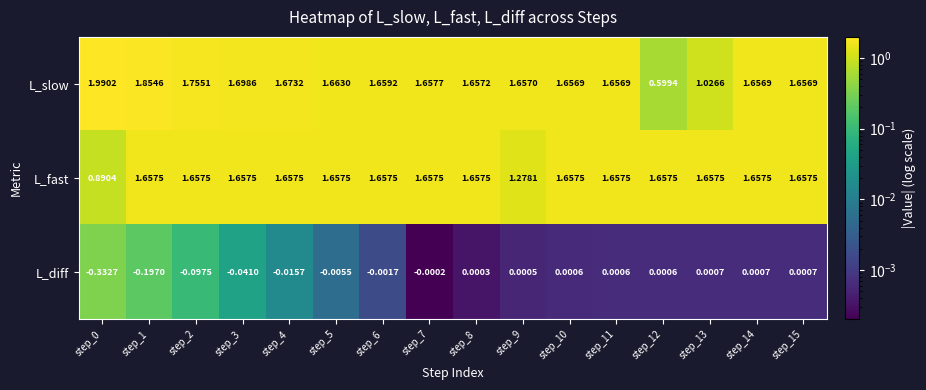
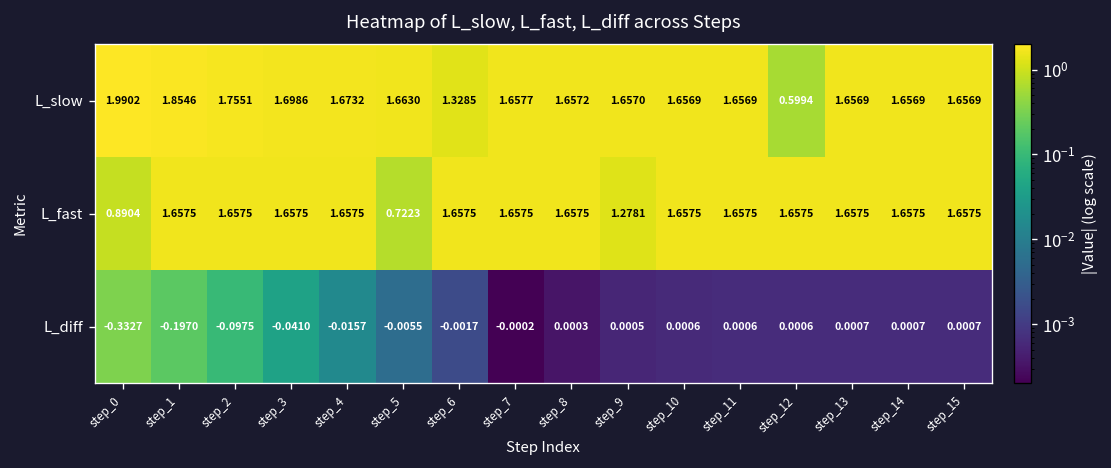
L_slow, step_6: 1.6592 -> 1.3285
L_slow, step_13: 1.0266 -> 1.6569
L_fast, step_5: 1.6575 -> 0.7223
